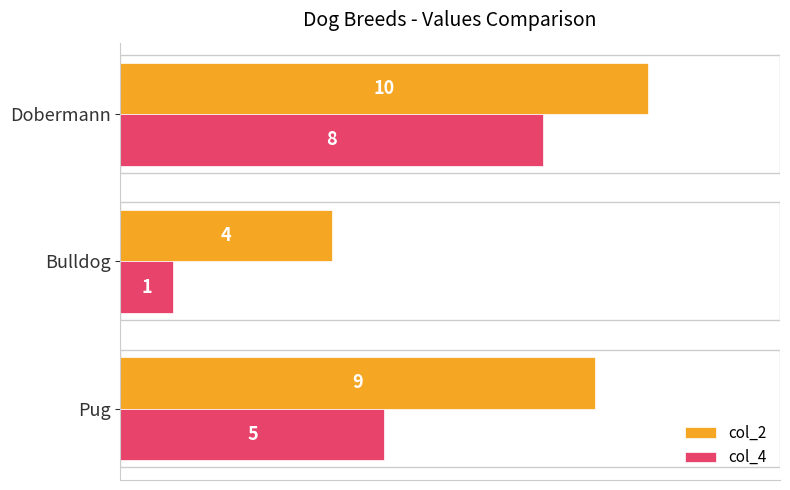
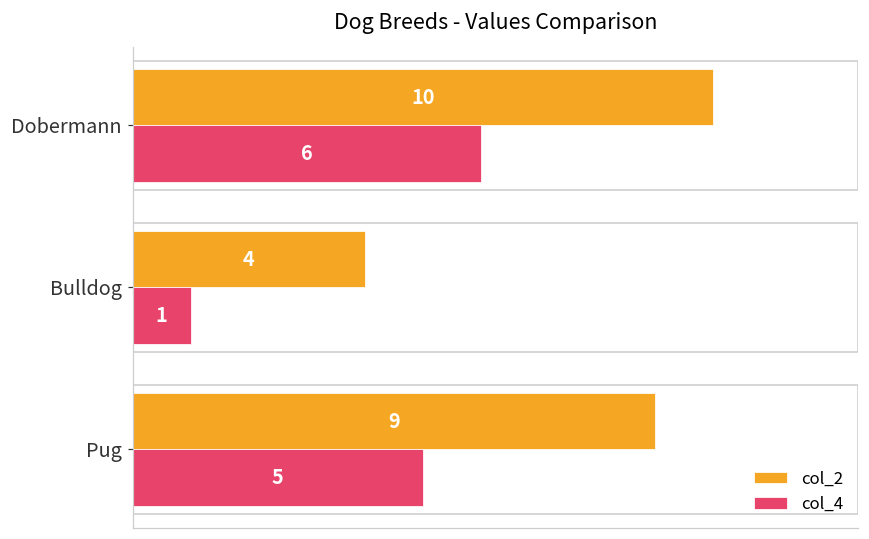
col_4, Dobermann: 8 -> 6
